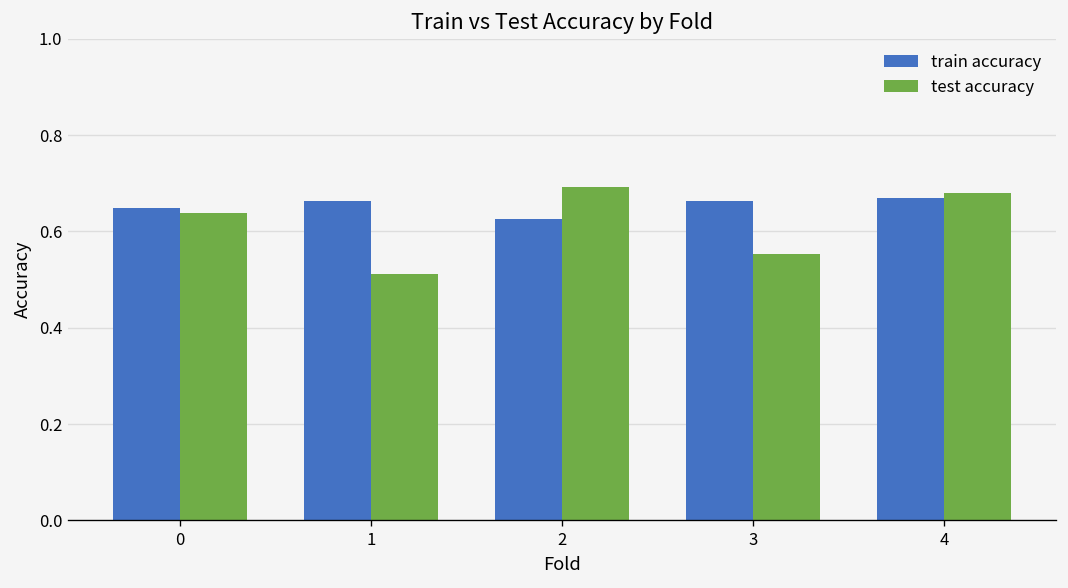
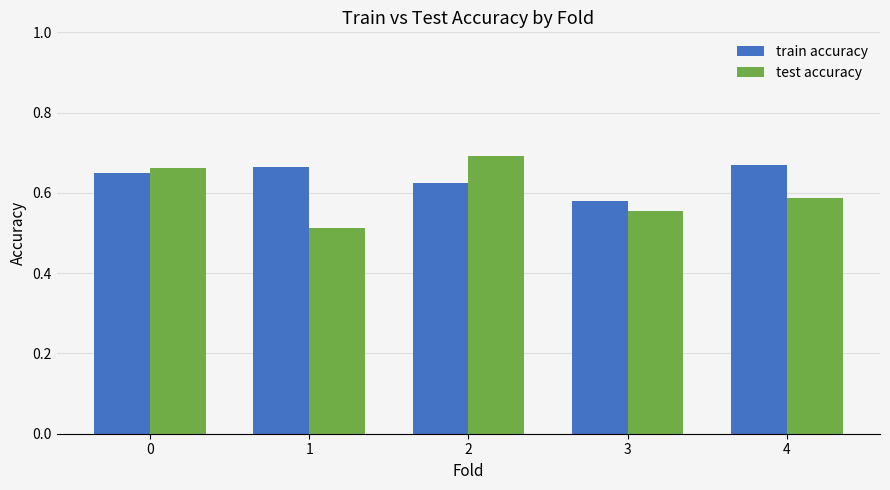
test accuracy, 0: 0.64 -> 0.66
train accuracy, 3: 0.66 -> 0.58
test accuracy, 4: 0.68 -> 0.59
